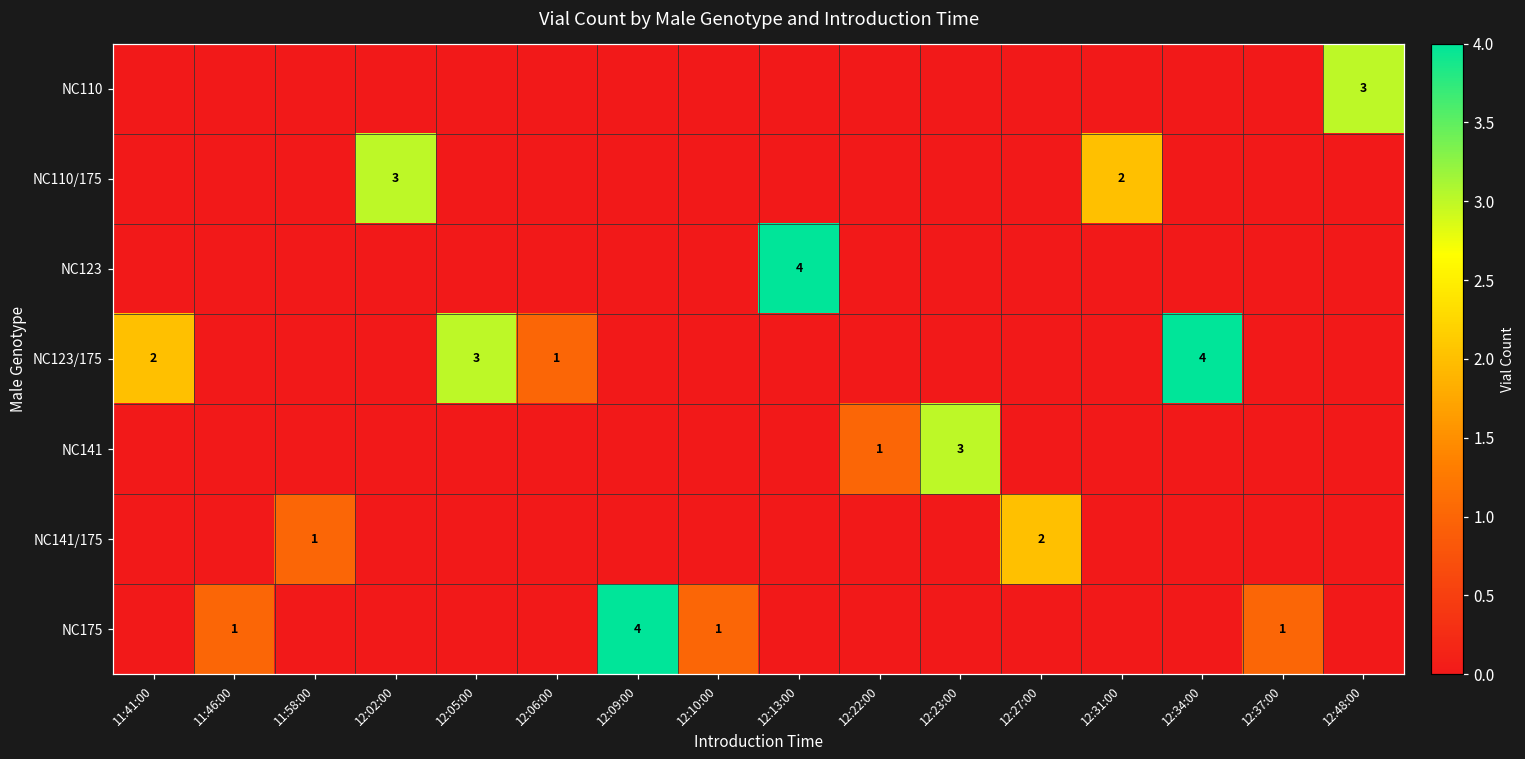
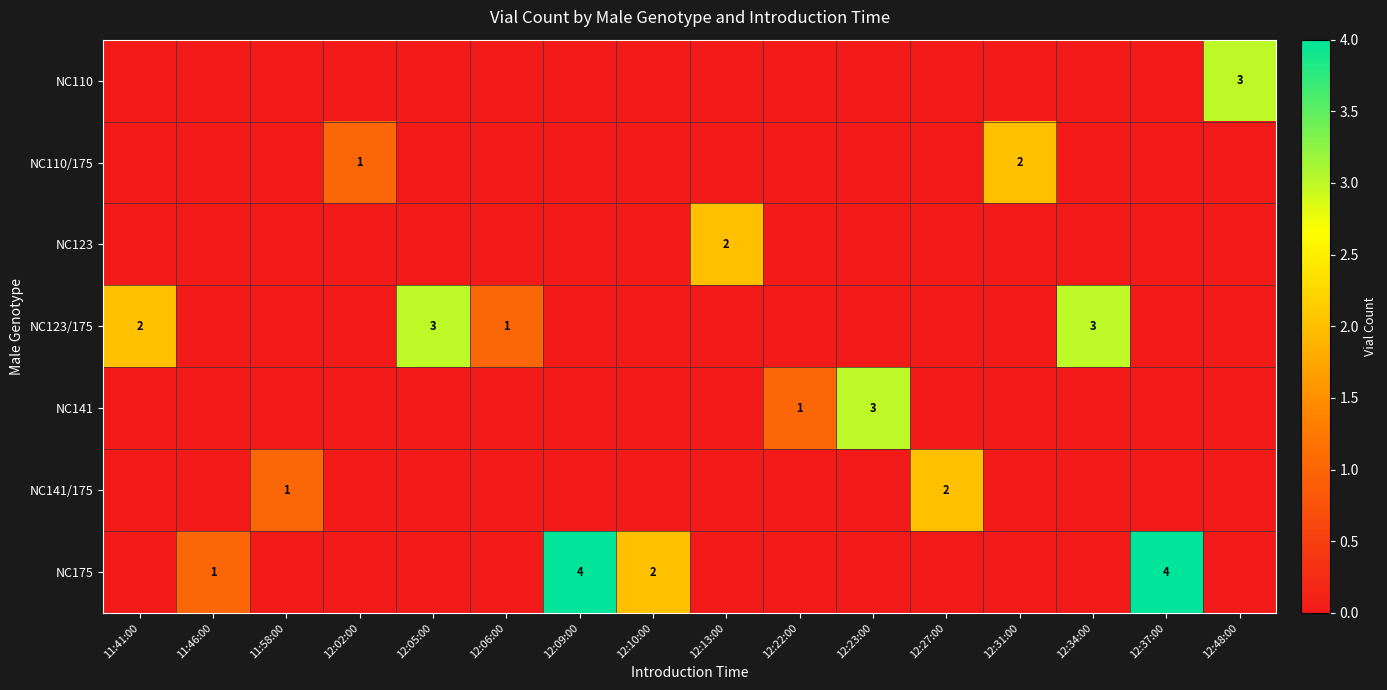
NC110/175, 12:02:00: 3 -> 1
NC123, 12:13:00: 4 -> 2
NC123/175, 12:34:00: 4 -> 3
NC175, 12:10:00: 1 -> 2
NC175, 12:37:00: 1 -> 4
